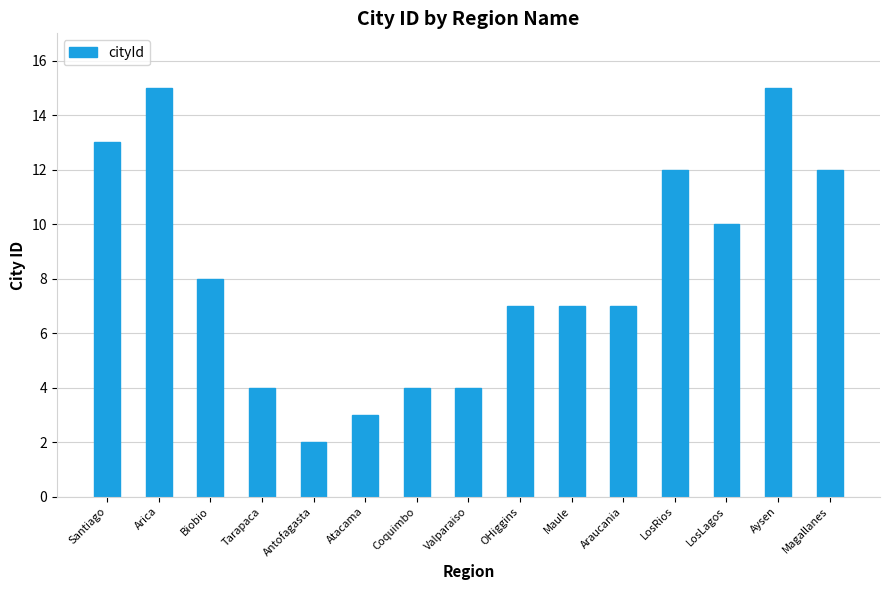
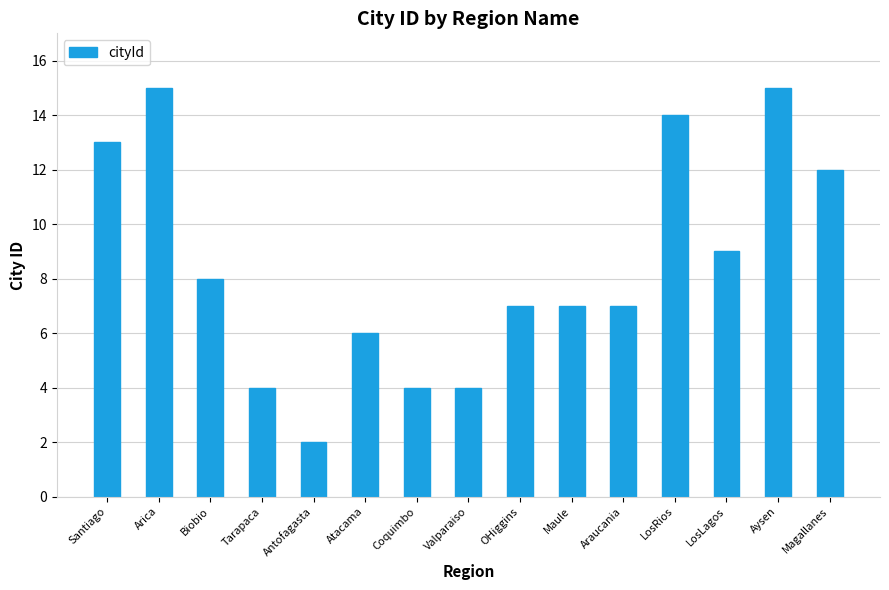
Atacama: 3 -> 6
LosRios: 12 -> 14
LosLagos: 10 -> 9
